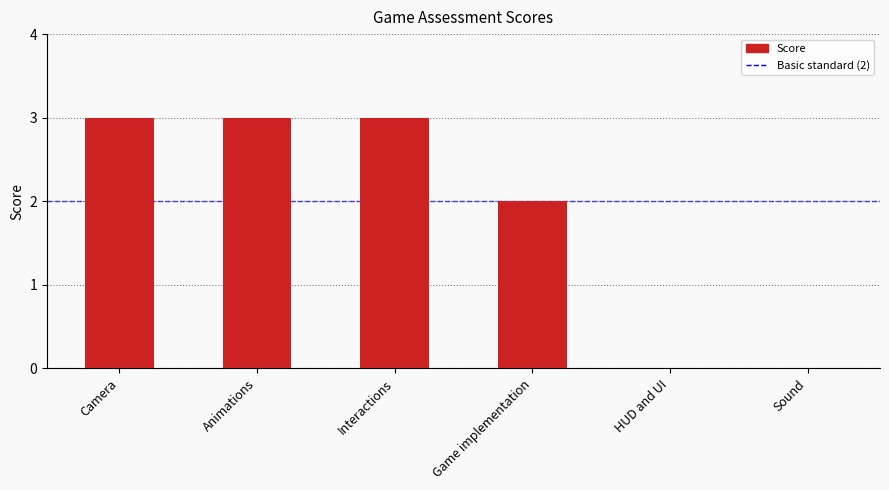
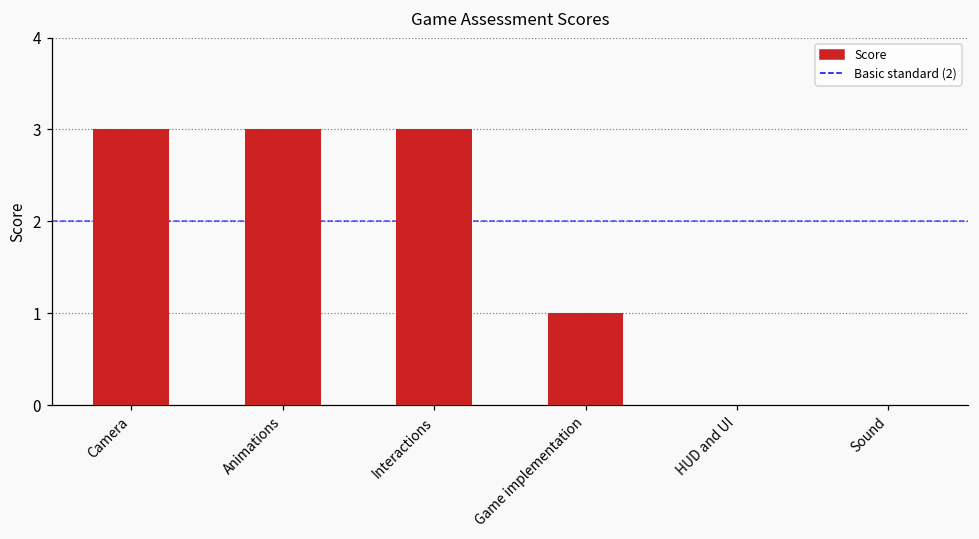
Game implementation: 2 -> 1
